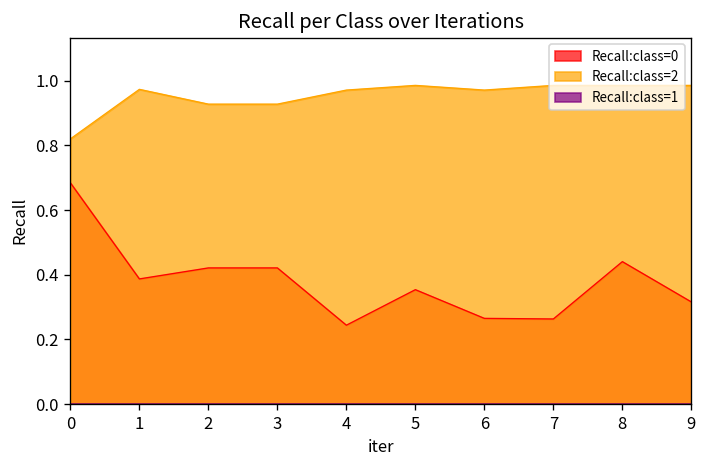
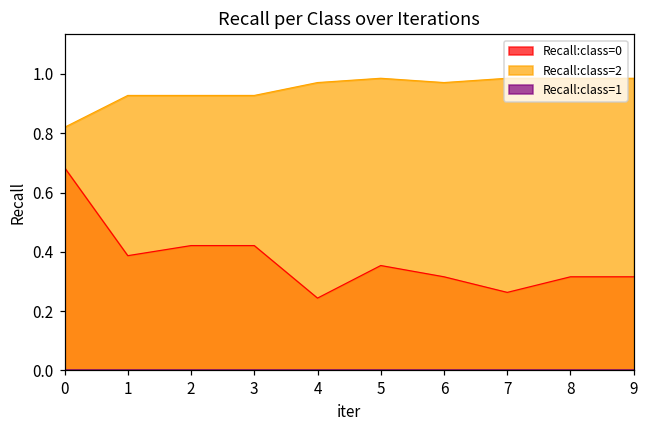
Recall:class=2, 1: 0.97 -> 0.93
Recall:class=0, 6: 0.26 -> 0.32
Recall:class=0, 8: 0.44 -> 0.32
